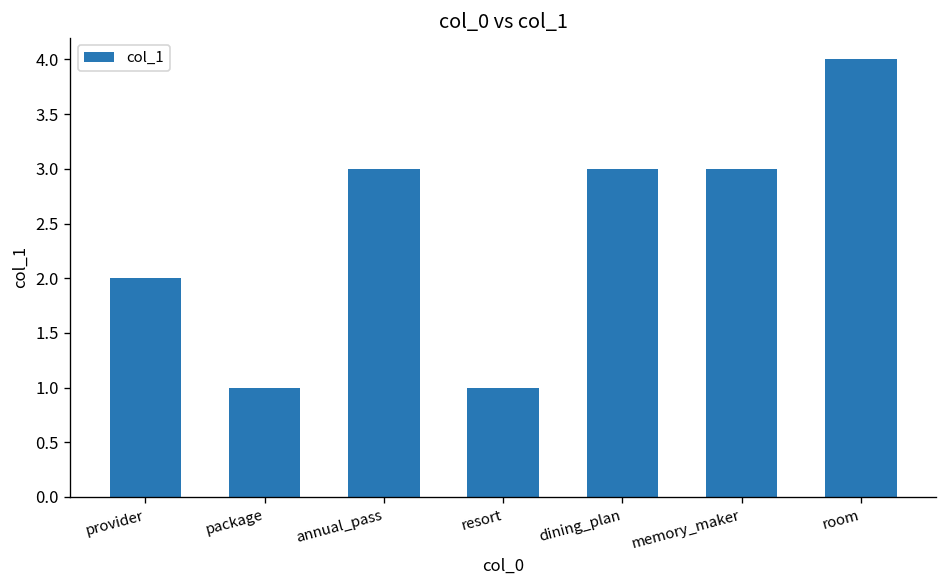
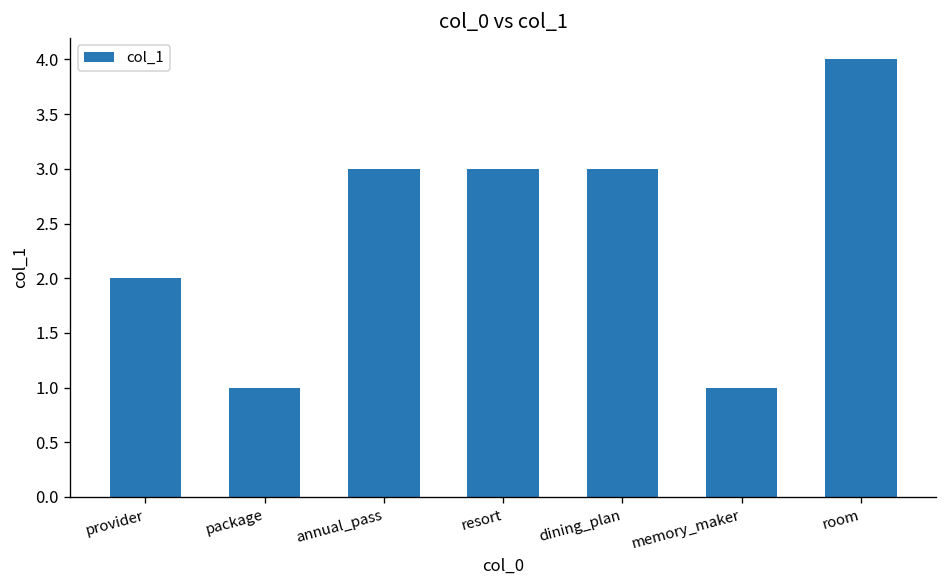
resort: 1 -> 3
memory_maker: 3 -> 1
